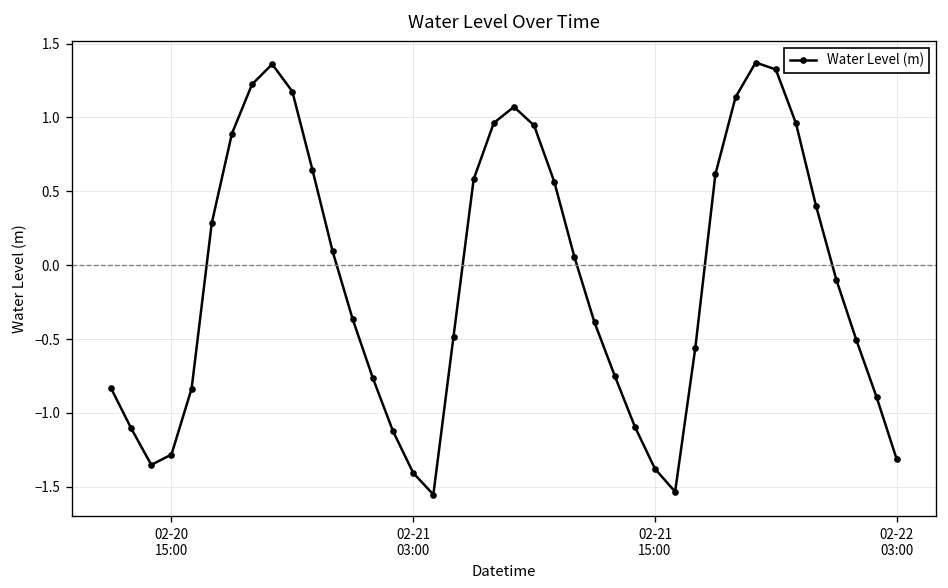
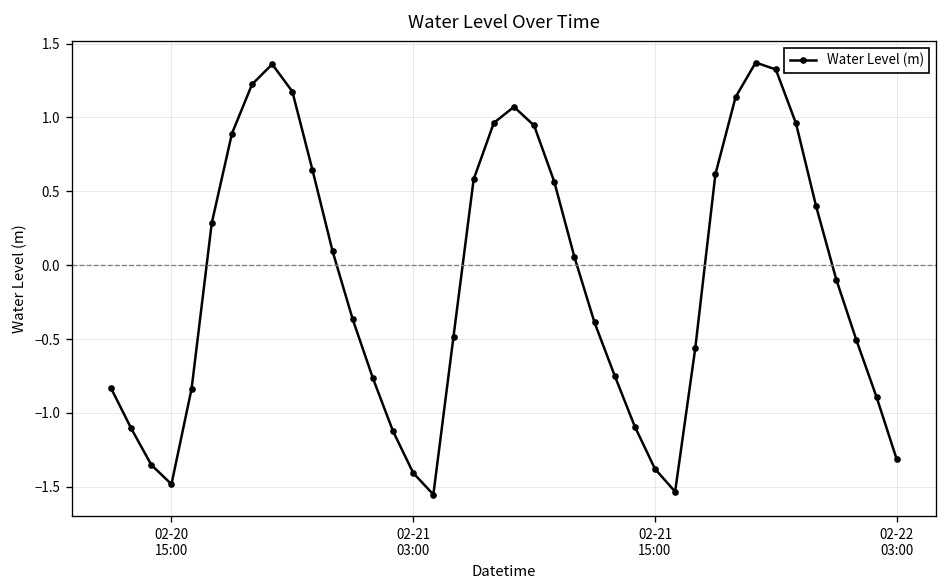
02-20 15:00: -1.28 -> -1.48
